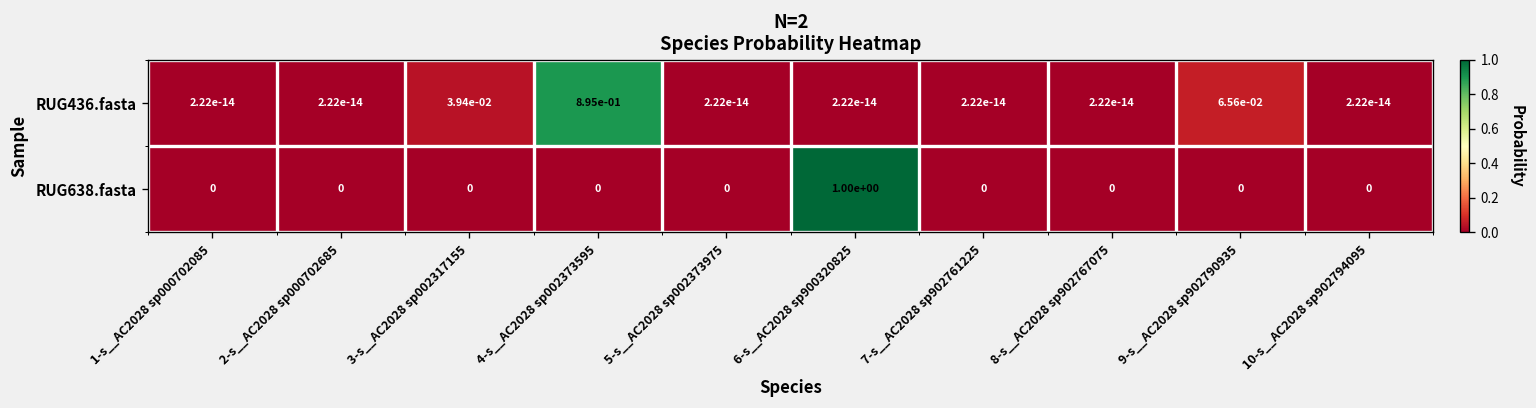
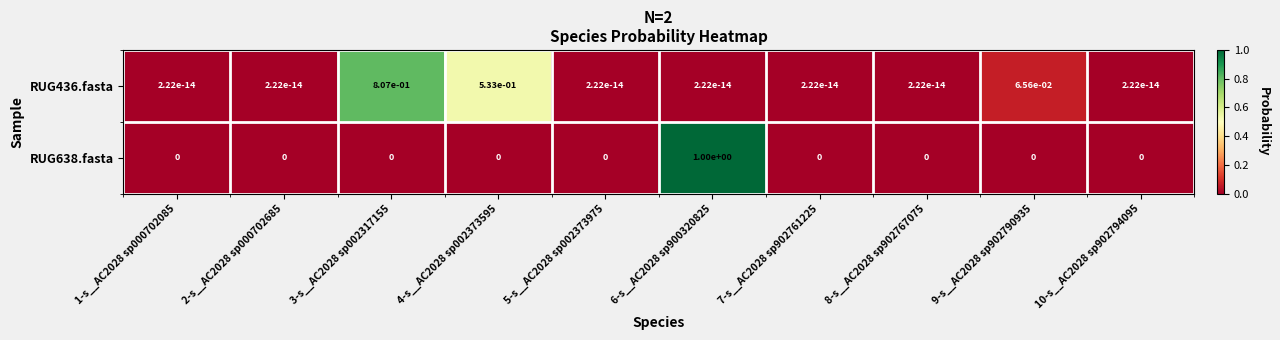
RUG436.fasta, 3-s__AC2028 sp002317155: 3.94e-02 -> 8.07e-01
RUG436.fasta, 4-s__AC2028 sp002373595: 8.95e-01 -> 5.33e-01
